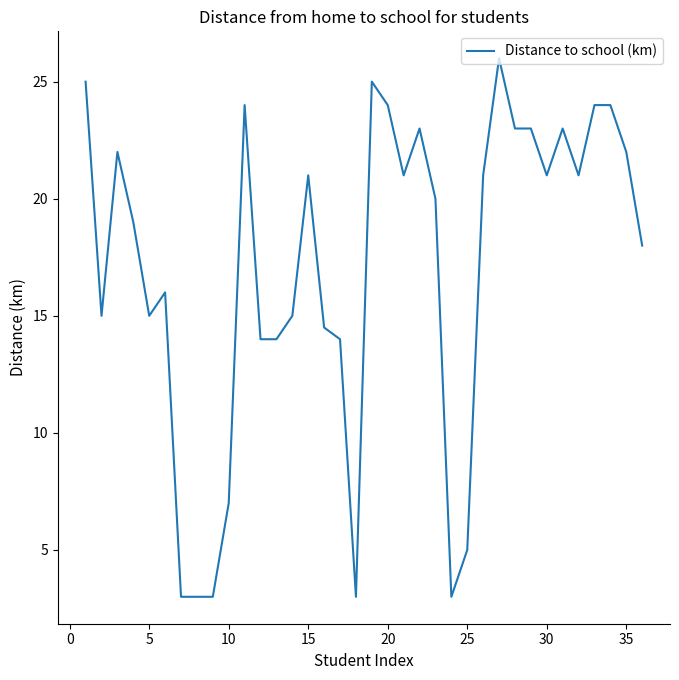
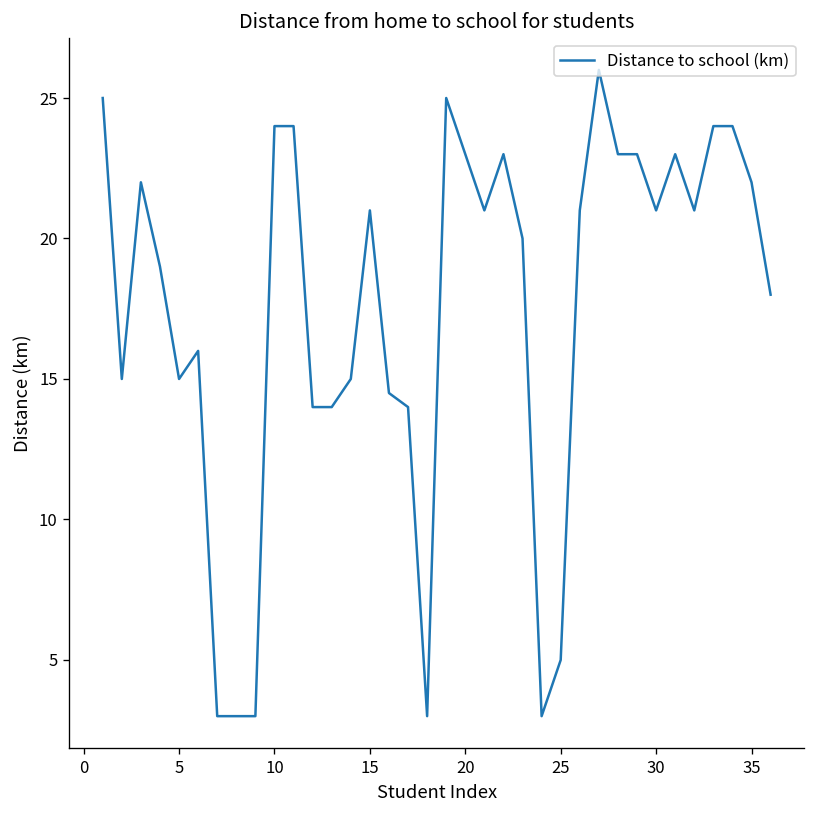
10: 7 -> 24
20: 24 -> 23
